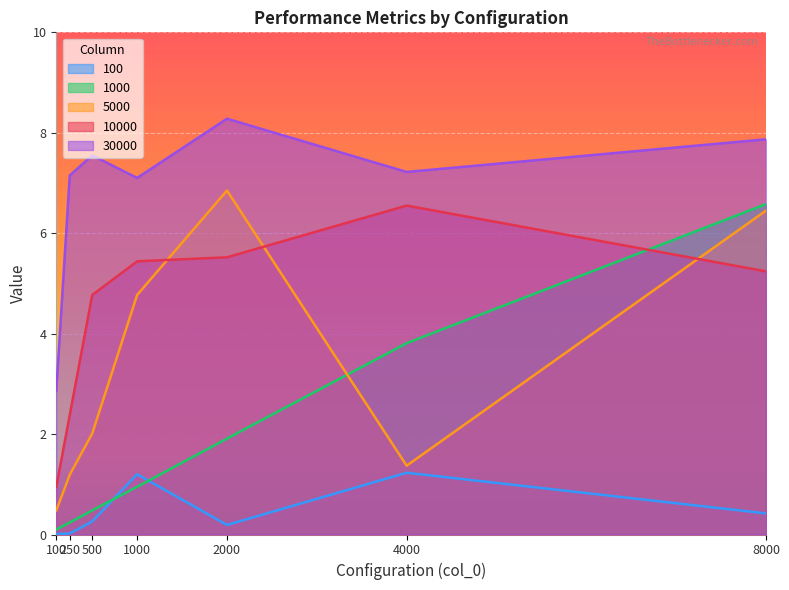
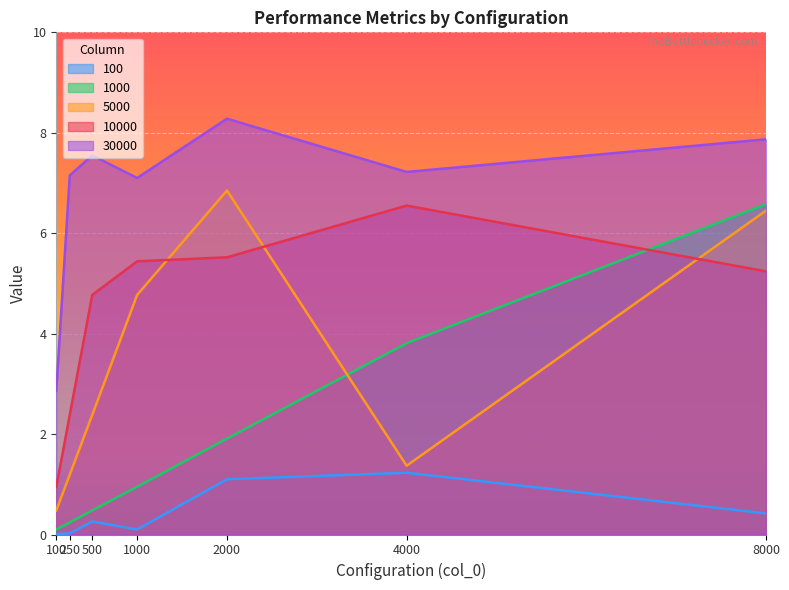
5000, 500: 2.0 -> 2.4
100, 1000: 1.2 -> 0.1
100, 2000: 0.2 -> 1.1
